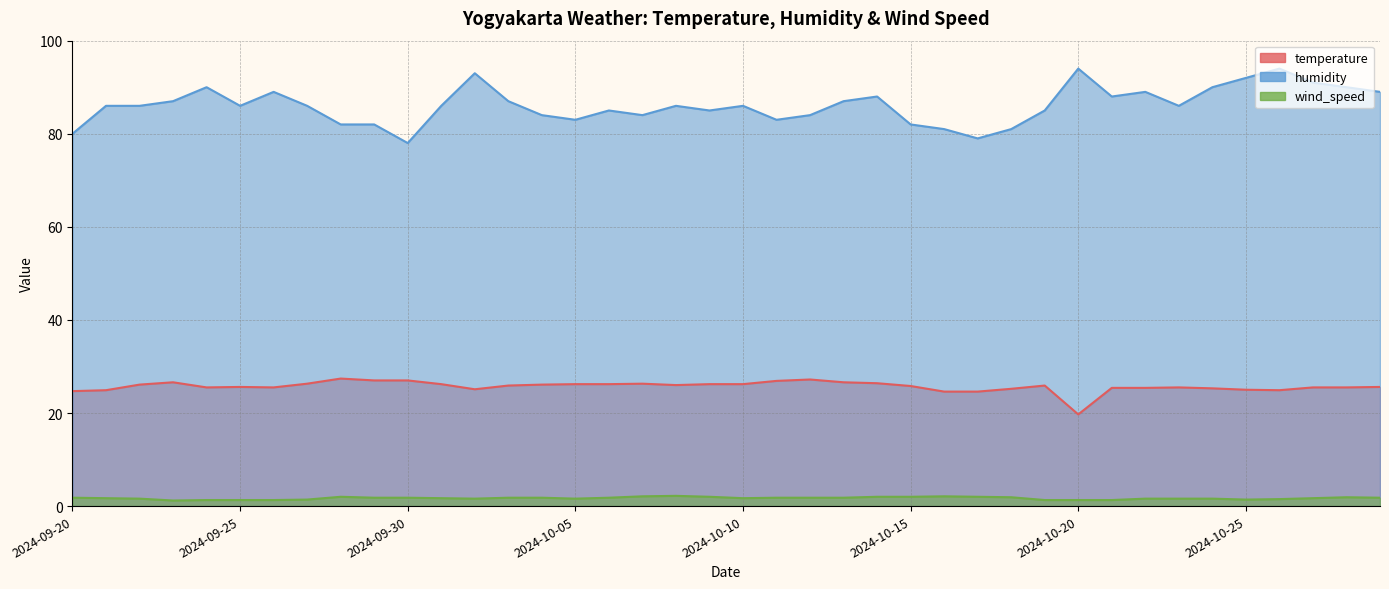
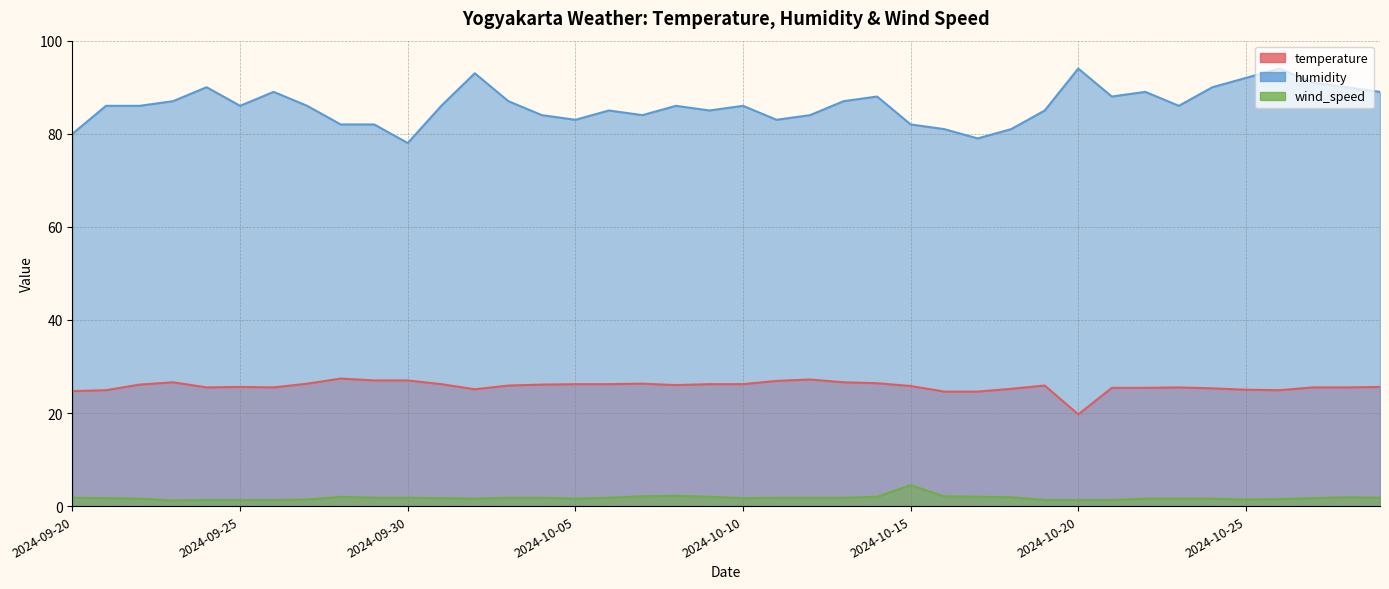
wind_speed, 2024-10-15: 2 -> 5
